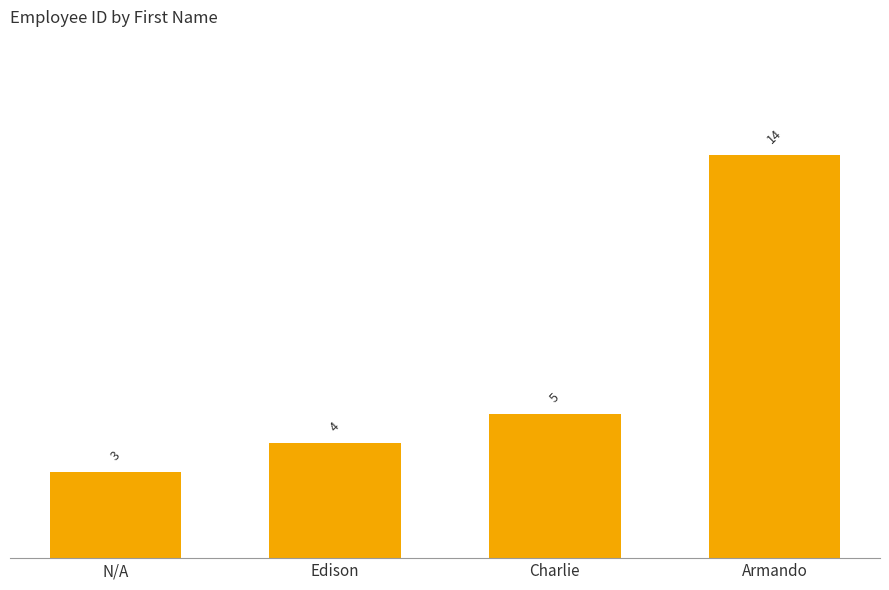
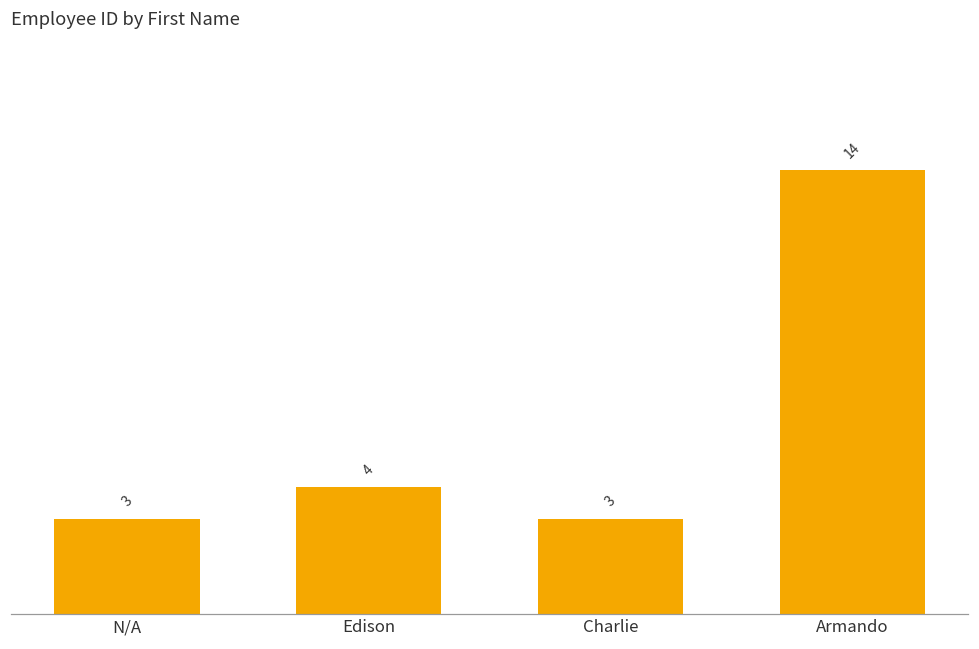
Charlie: 5 -> 3
